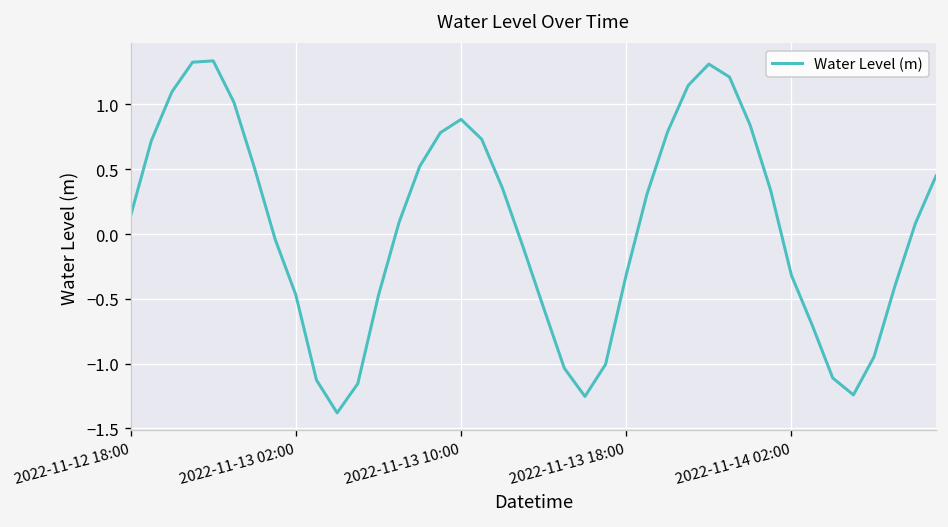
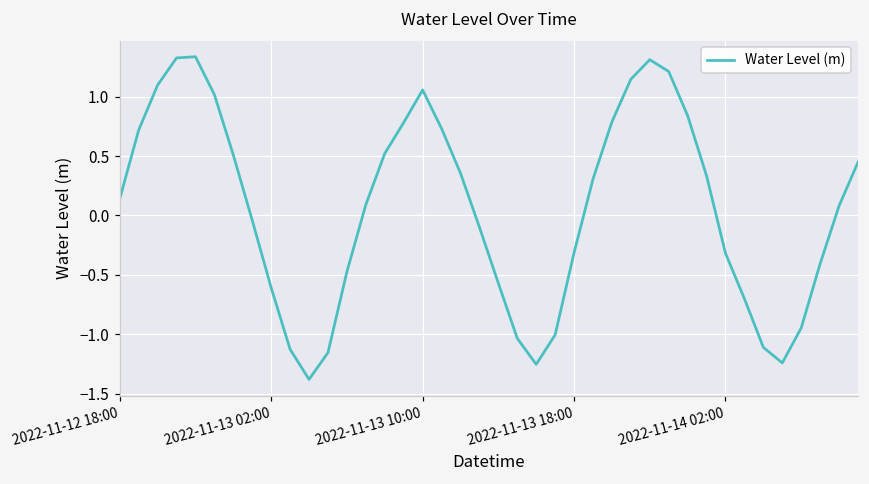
2022-11-13 02:00: -0.47 -> -0.61
2022-11-13 10:00: 0.88 -> 1.06
